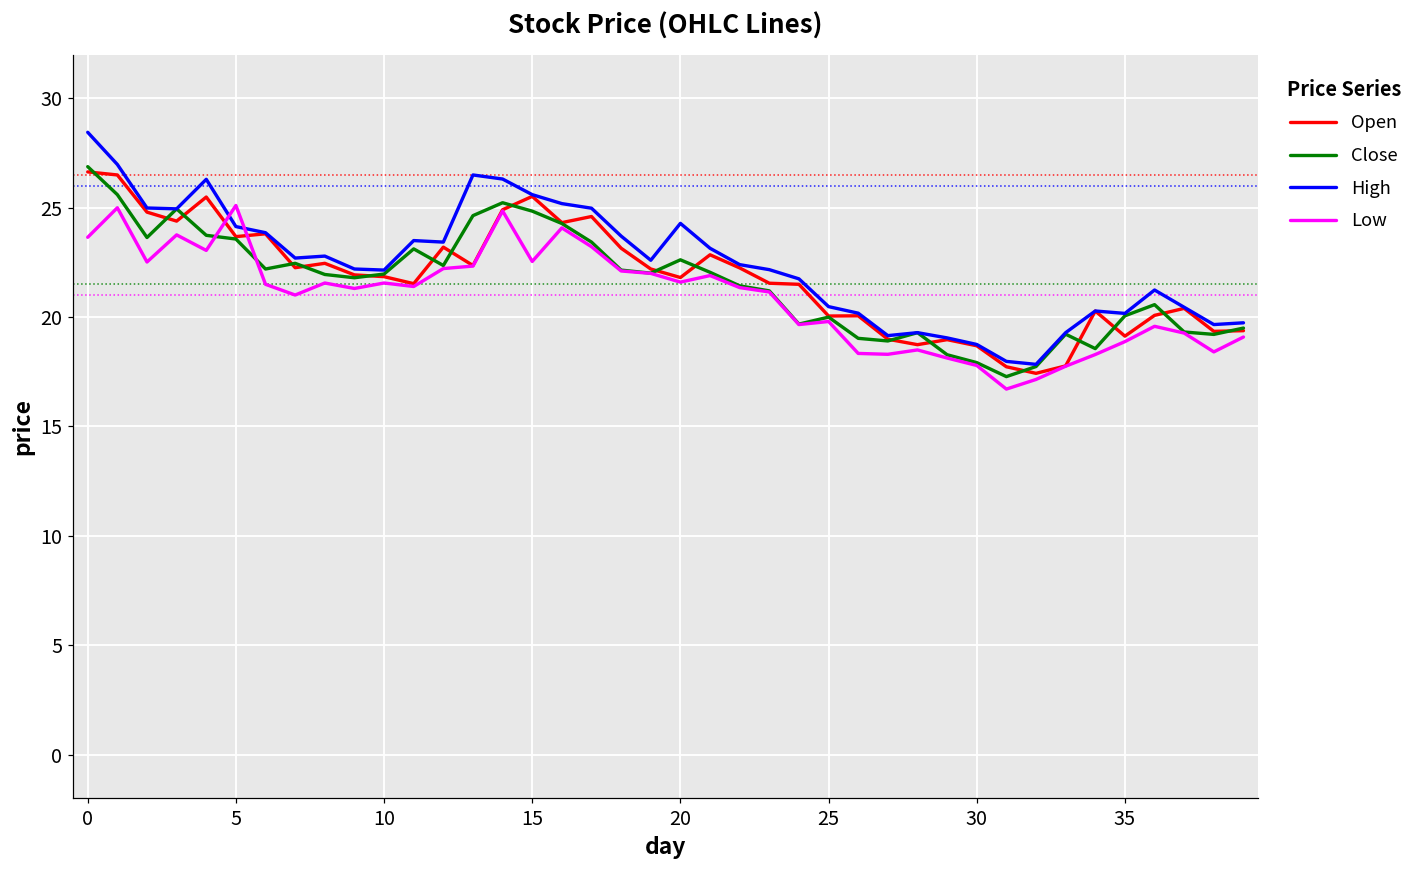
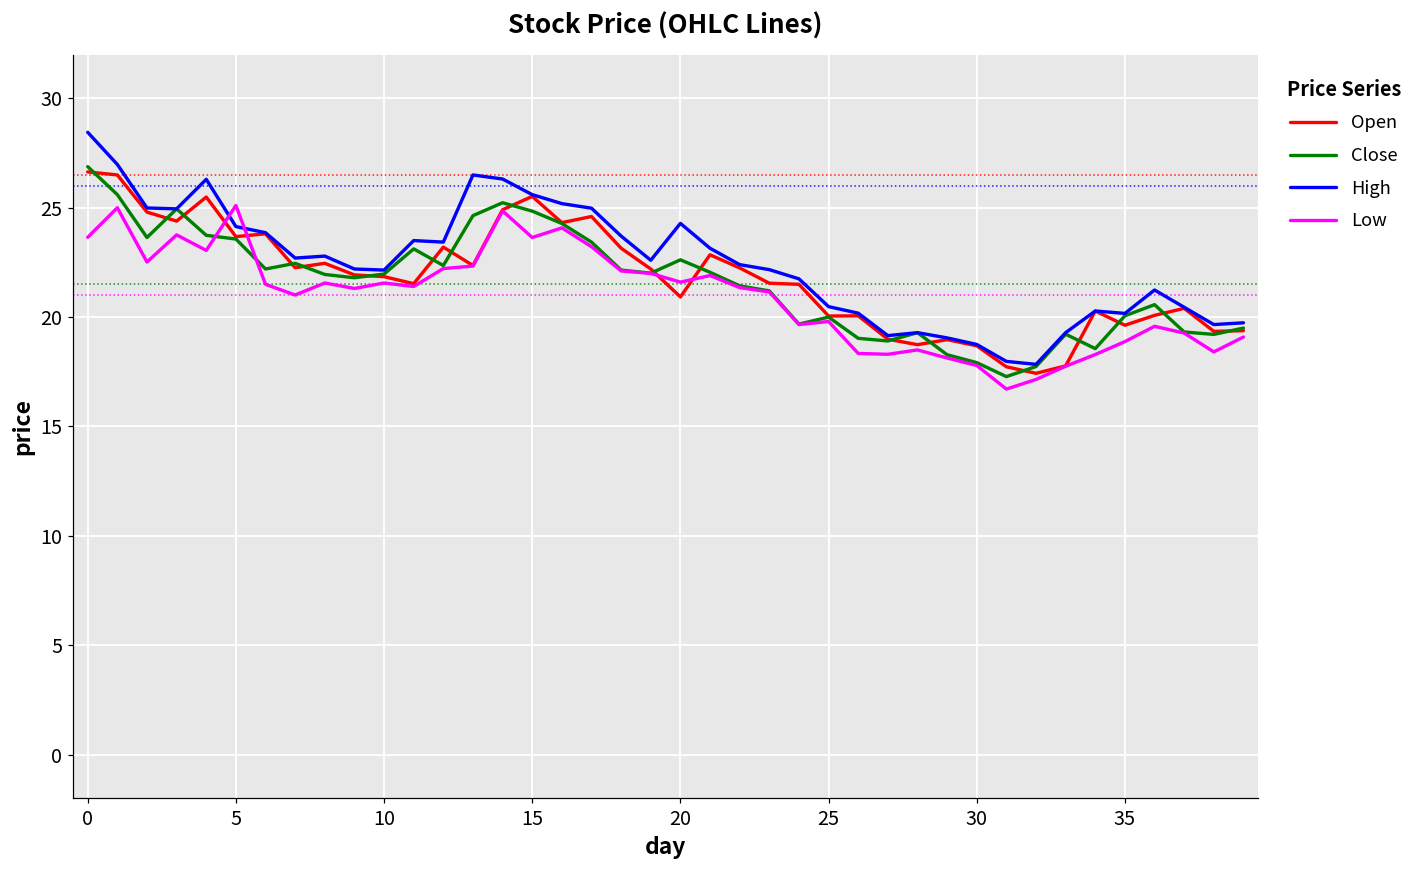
Low, 15: 22.5 -> 23.6
Open, 20: 21.8 -> 20.9
Open, 35: 19.1 -> 19.6
